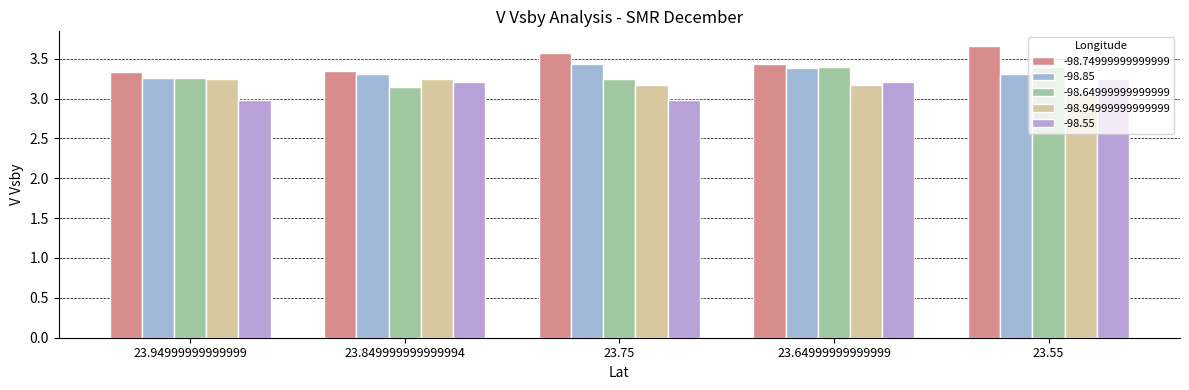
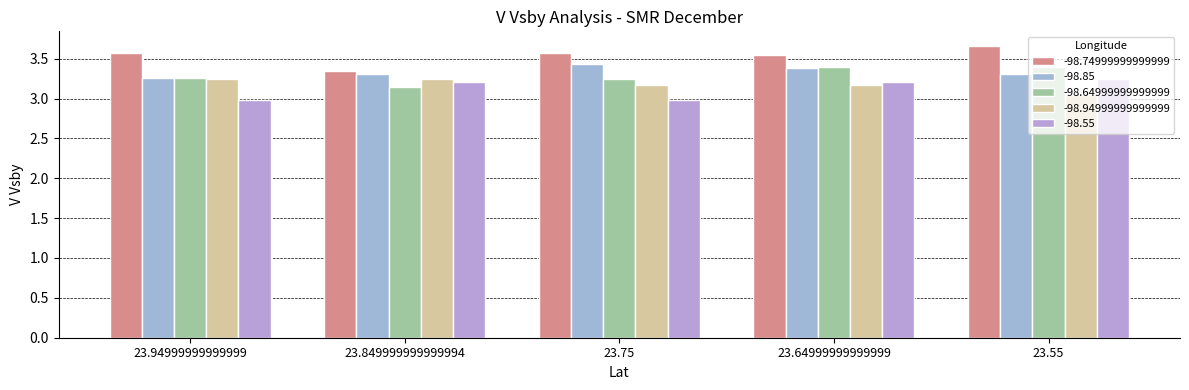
-98.74999999999999, 23.94999999999999: 3.3 -> 3.6
-98.74999999999999, 23.64999999999999: 3.4 -> 3.6
